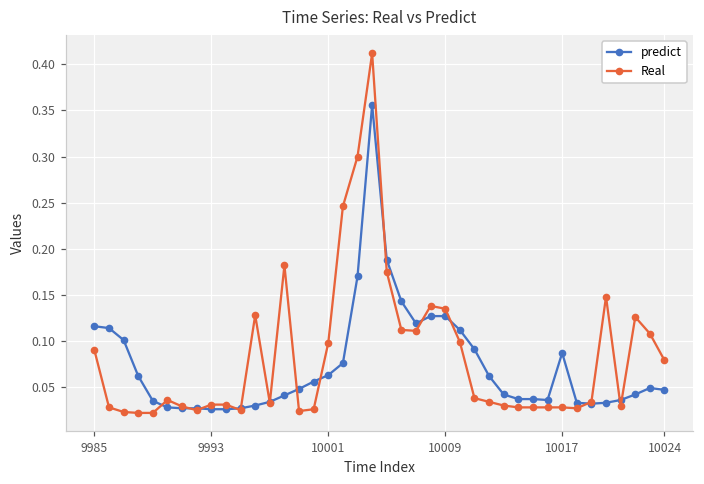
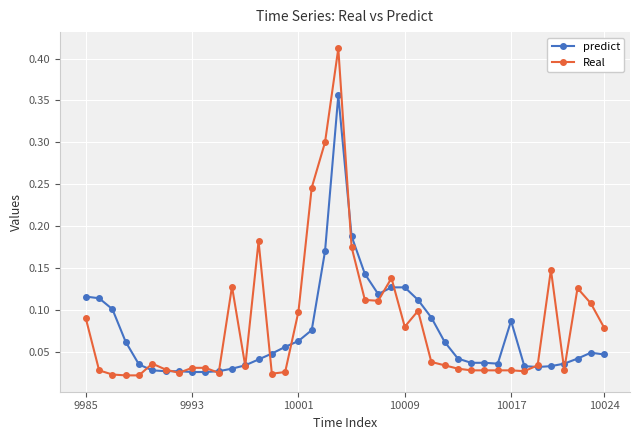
Real, 10009: 0.14 -> 0.08
